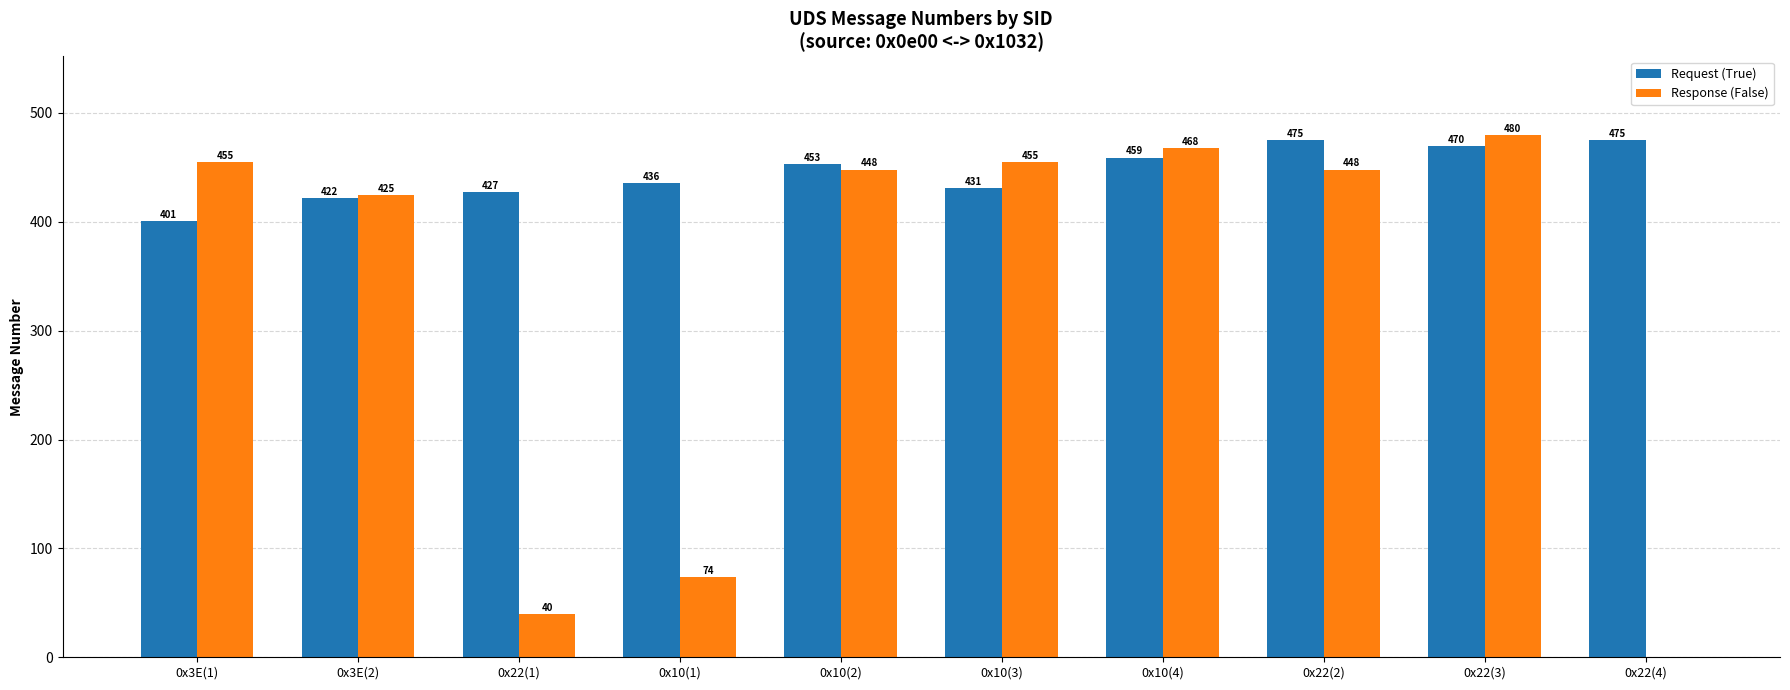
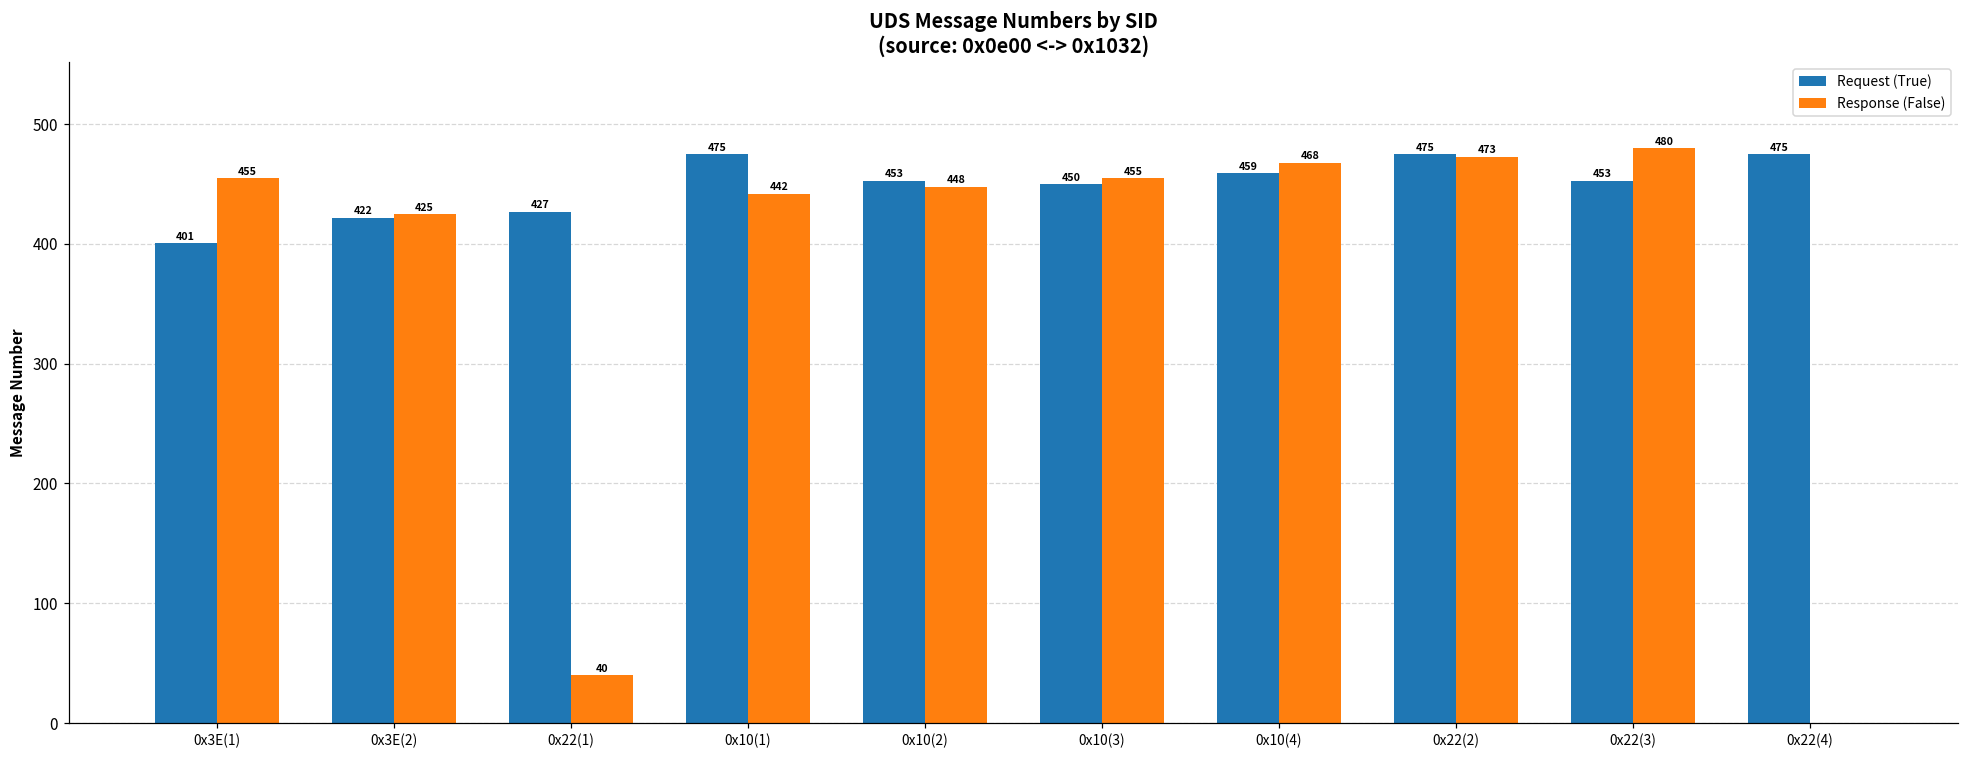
Request (True), 0x10(1): 436 -> 475
Response (False), 0x10(1): 74 -> 442
Request (True), 0x10(3): 431 -> 450
Response (False), 0x22(2): 448 -> 473
Request (True), 0x22(3): 470 -> 453
